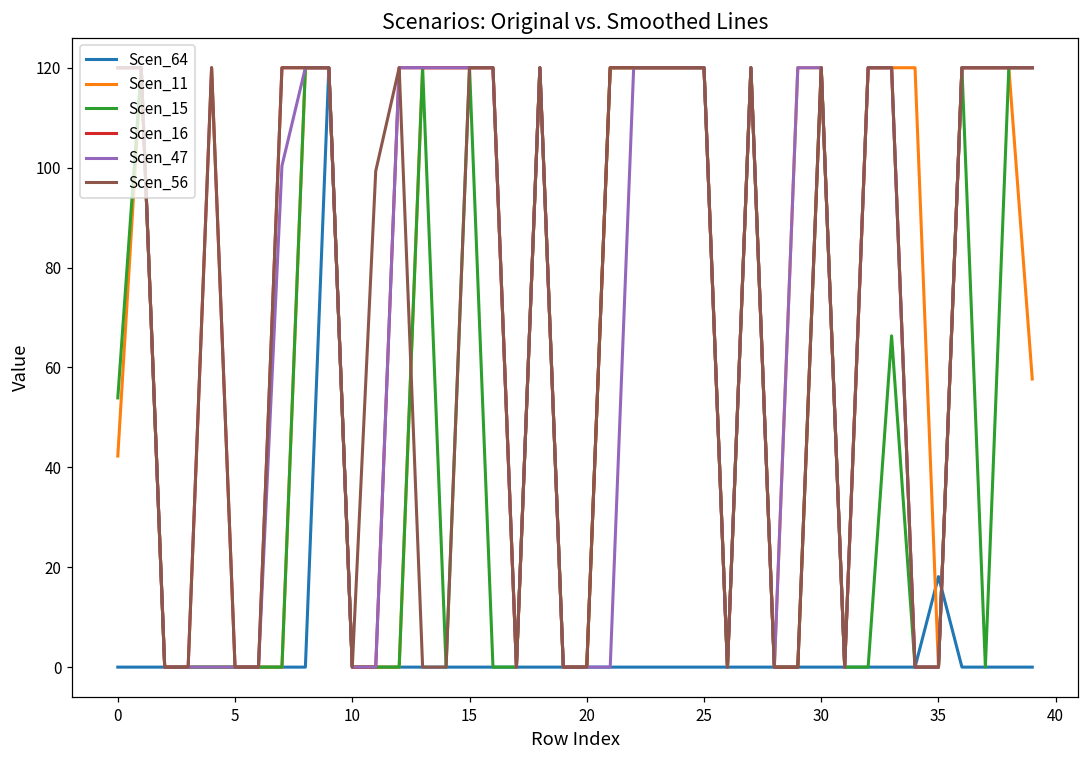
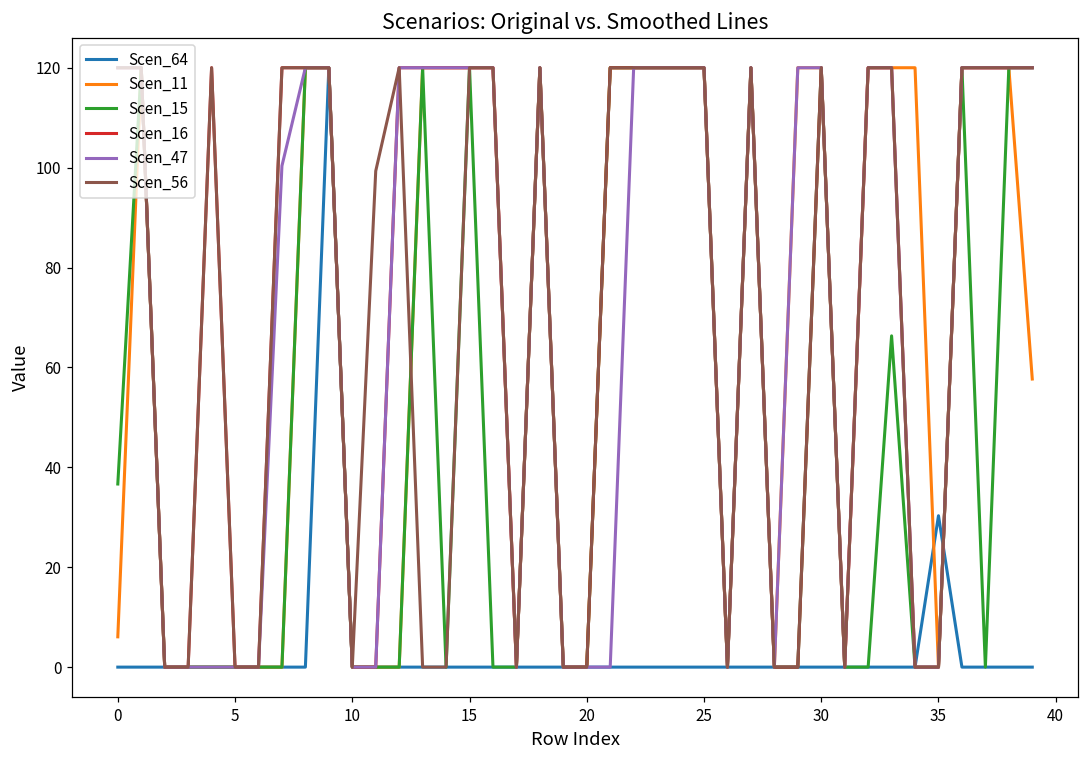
Scen_11, 0: 42 -> 6
Scen_15, 0: 54 -> 37
Scen_64, 35: 18 -> 30
